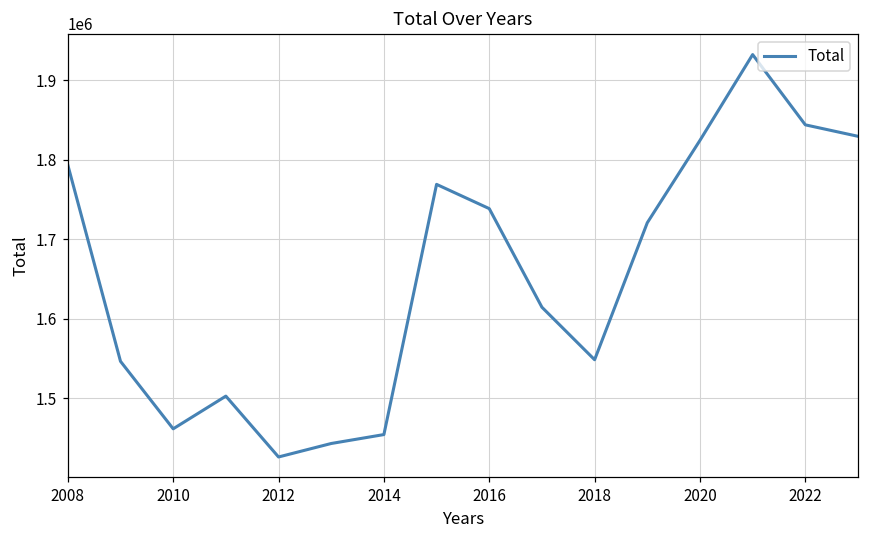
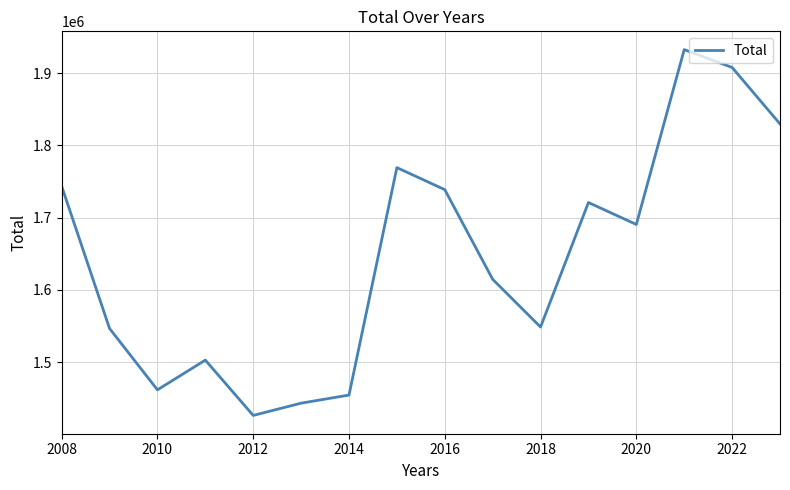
2008: 1790000 -> 1740000
2020: 1820000 -> 1690000
2022: 1840000 -> 1910000
